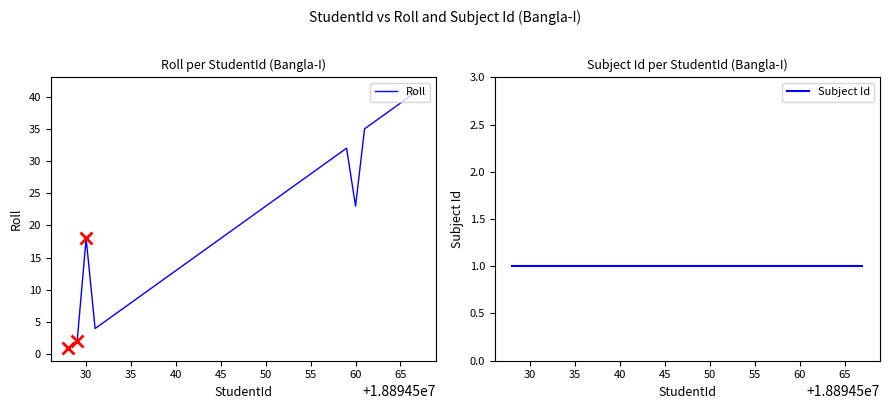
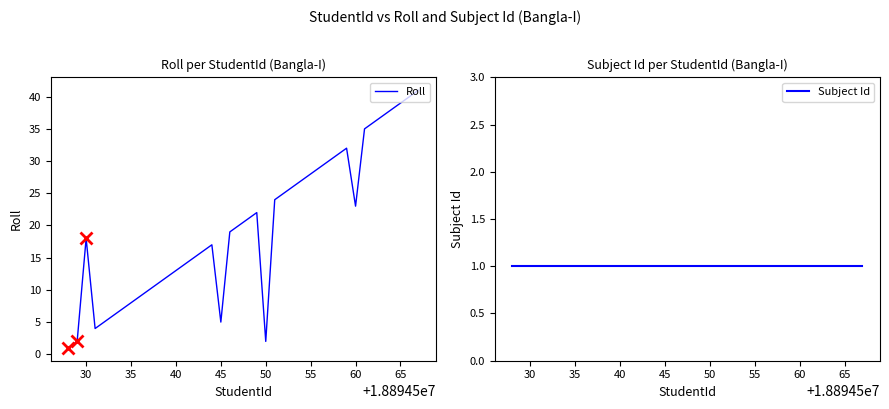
Roll per StudentId (Bangla-I), Roll, 45: 18 -> 5
Roll per StudentId (Bangla-I), Roll, 50: 23 -> 2
